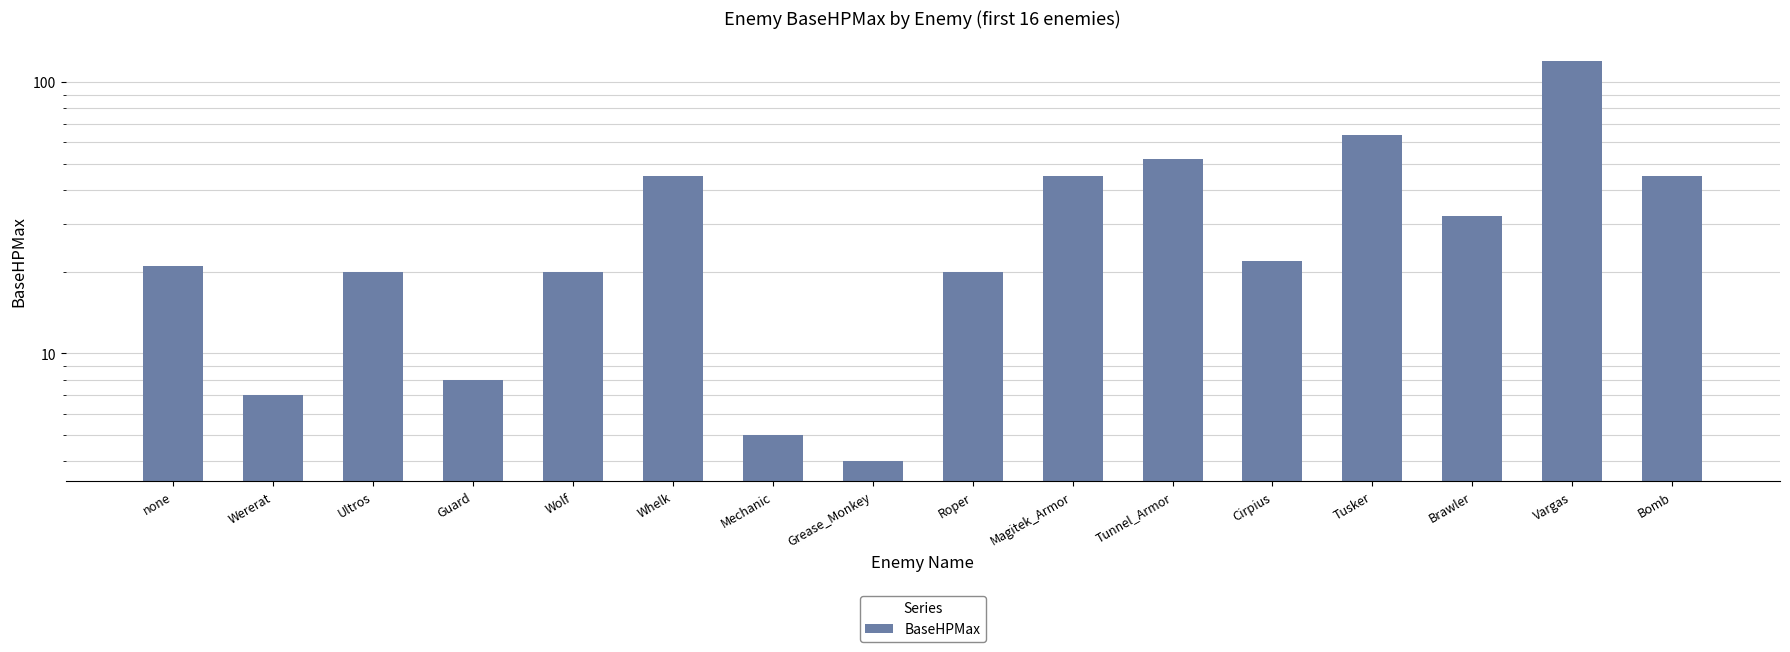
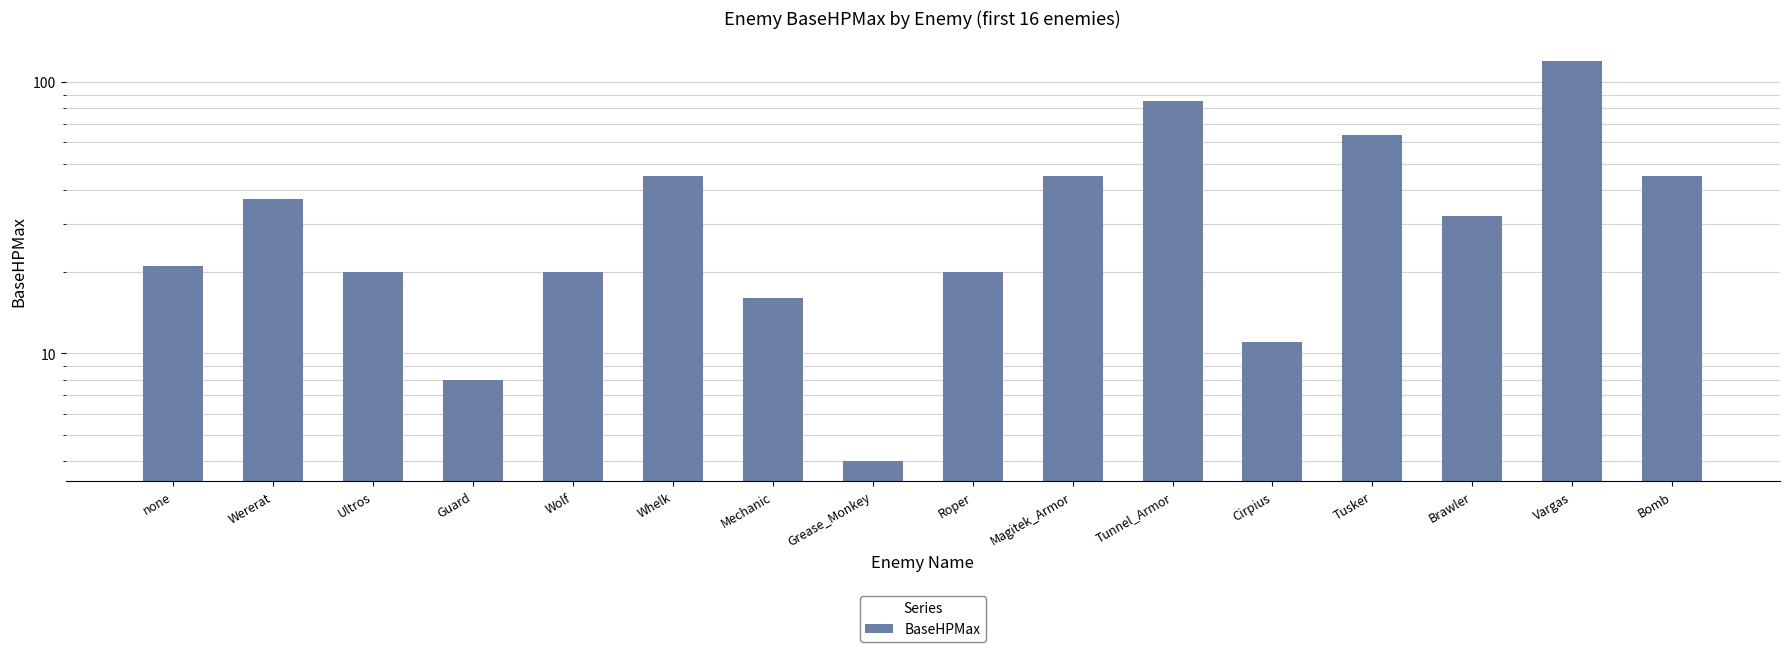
Wererat: 7 -> 37
Mechanic: 5 -> 16
Tunnel_Armor: 52 -> 85
Cirpius: 22 -> 11
